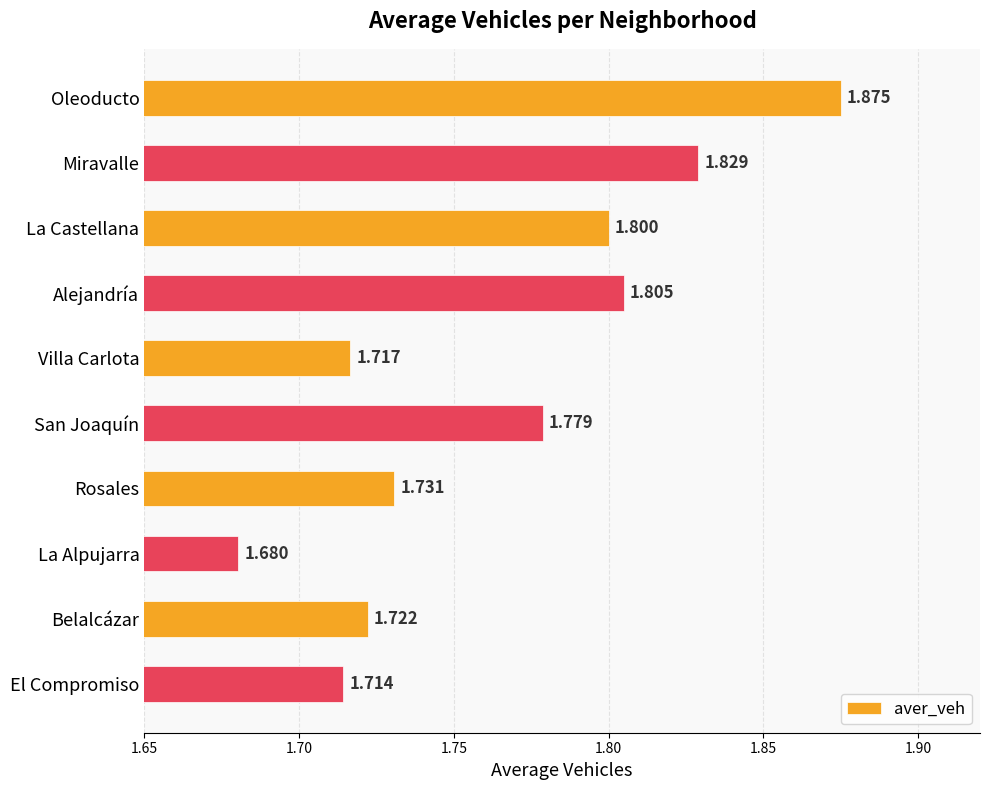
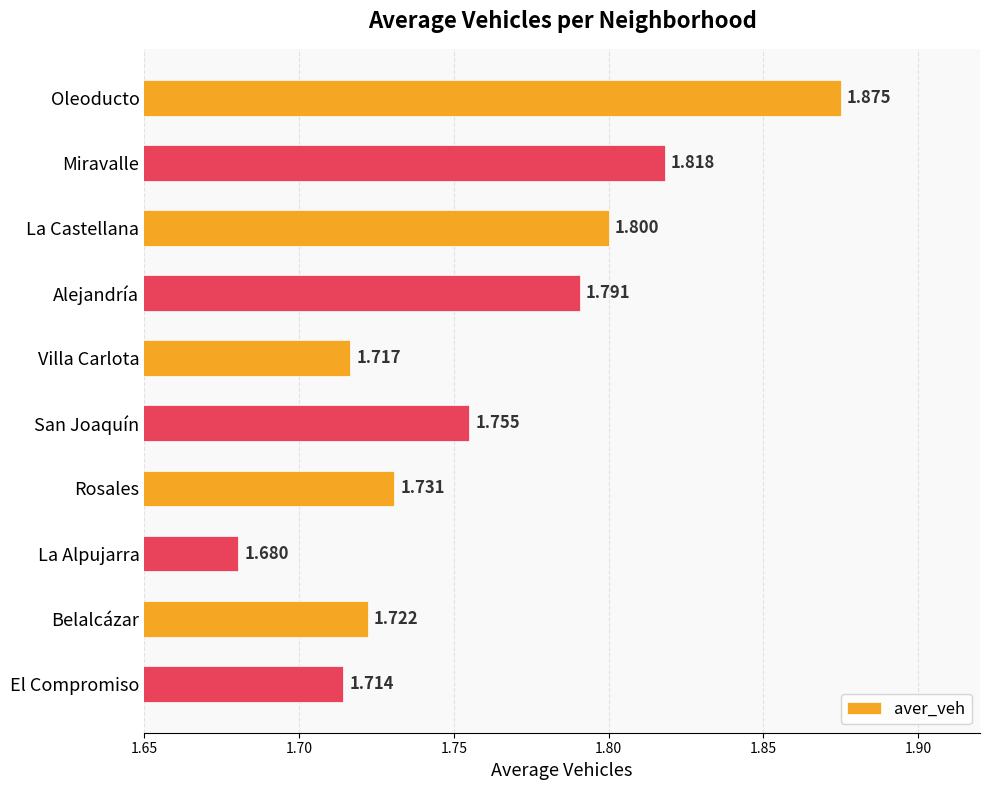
Miravalle: 1.829 -> 1.818
Alejandría: 1.805 -> 1.791
San Joaquín: 1.779 -> 1.755
